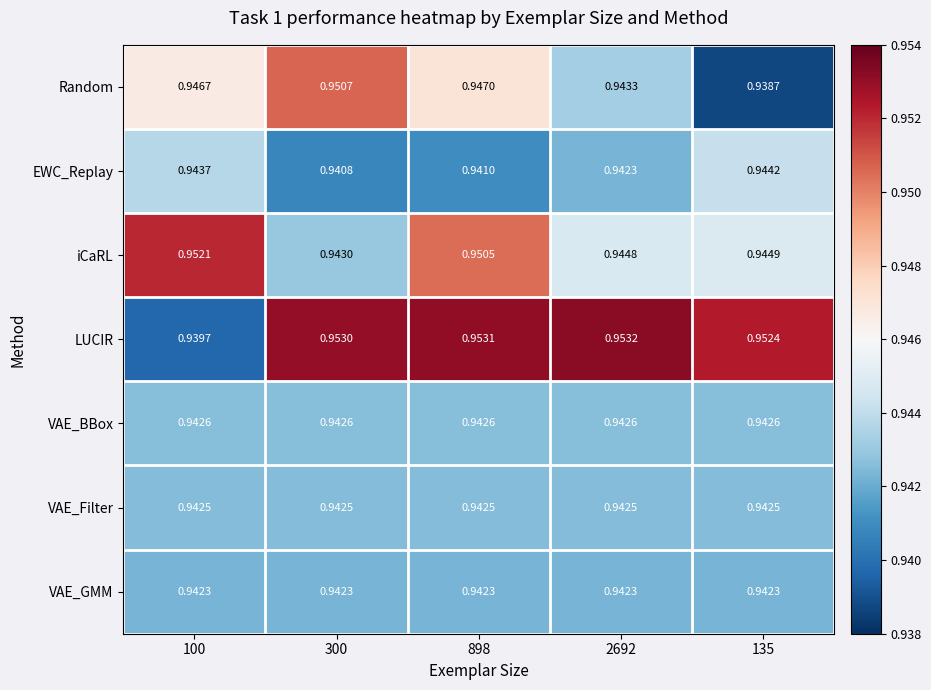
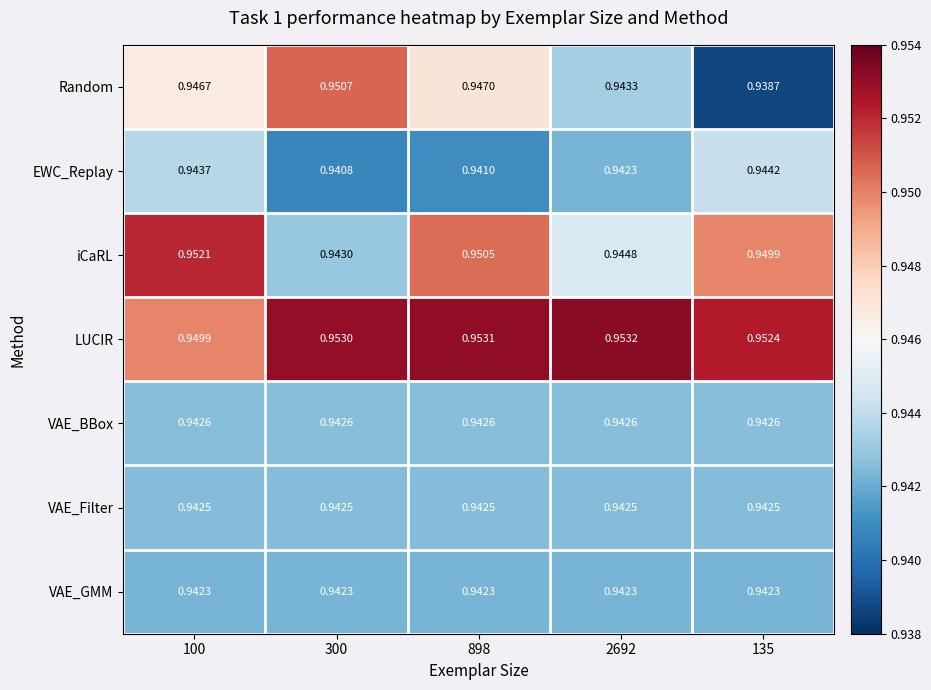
iCaRL, 135: 0.9449 -> 0.9499
LUCIR, 100: 0.9397 -> 0.9499
